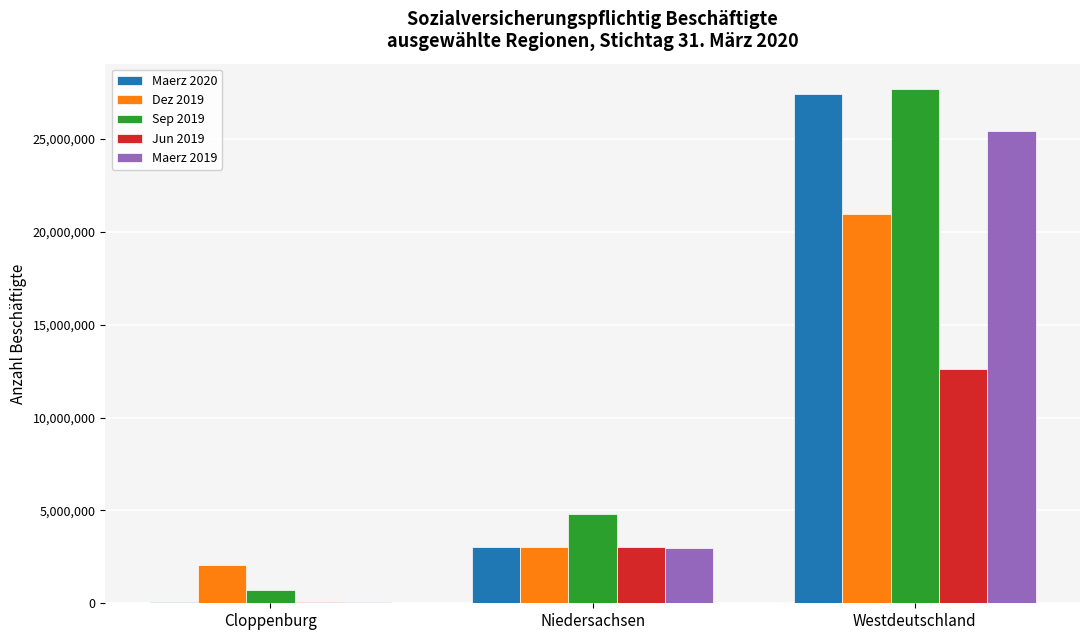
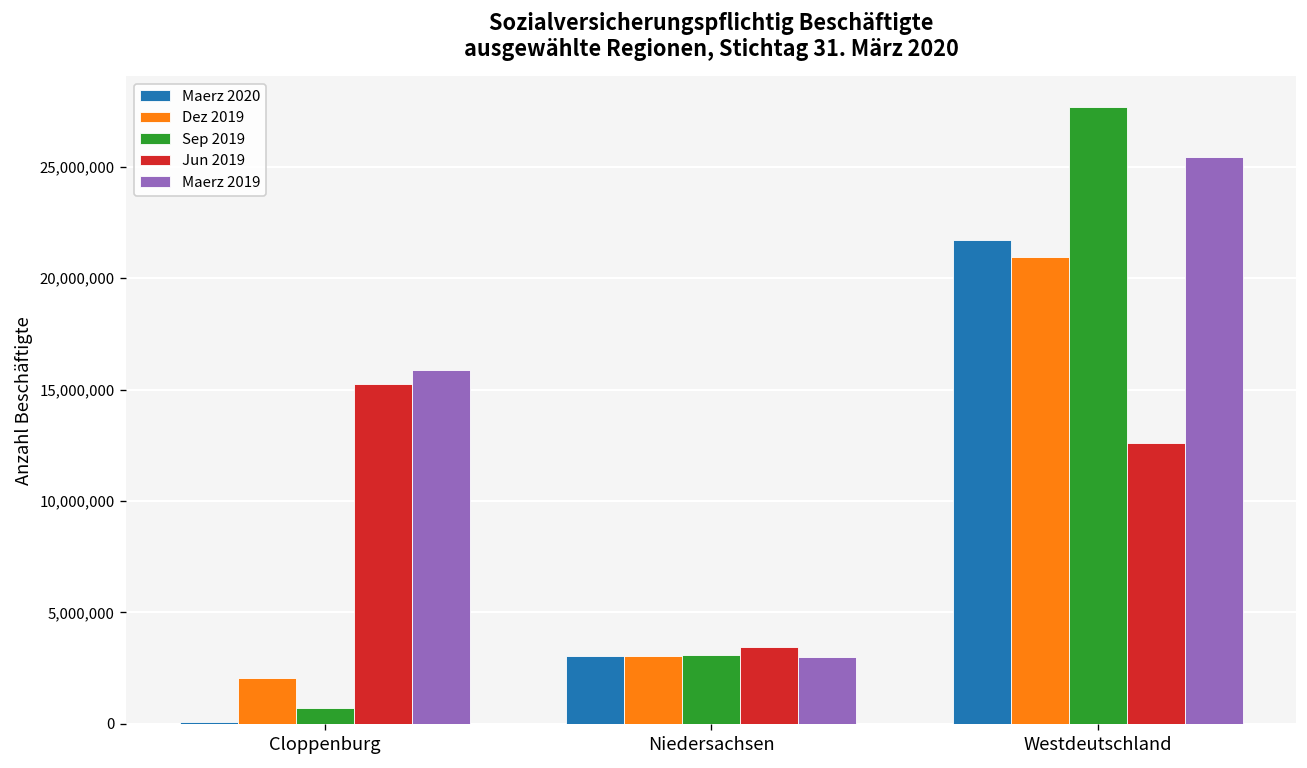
Jun 2019, Cloppenburg: 100,000 -> 15,300,000
Maerz 2019, Cloppenburg: 100,000 -> 15,900,000
Sep 2019, Niedersachsen: 4,800,000 -> 3,100,000
Jun 2019, Niedersachsen: 3,000,000 -> 3,500,000
Maerz 2020, Westdeutschland: 27,400,000 -> 21,700,000
